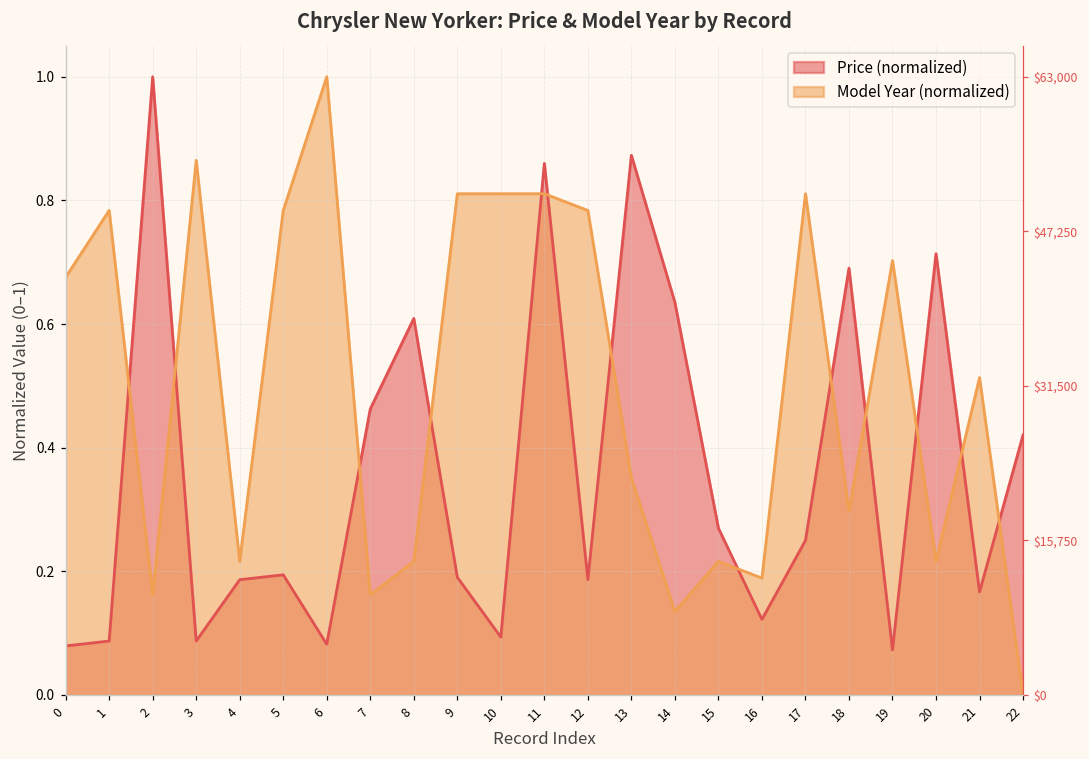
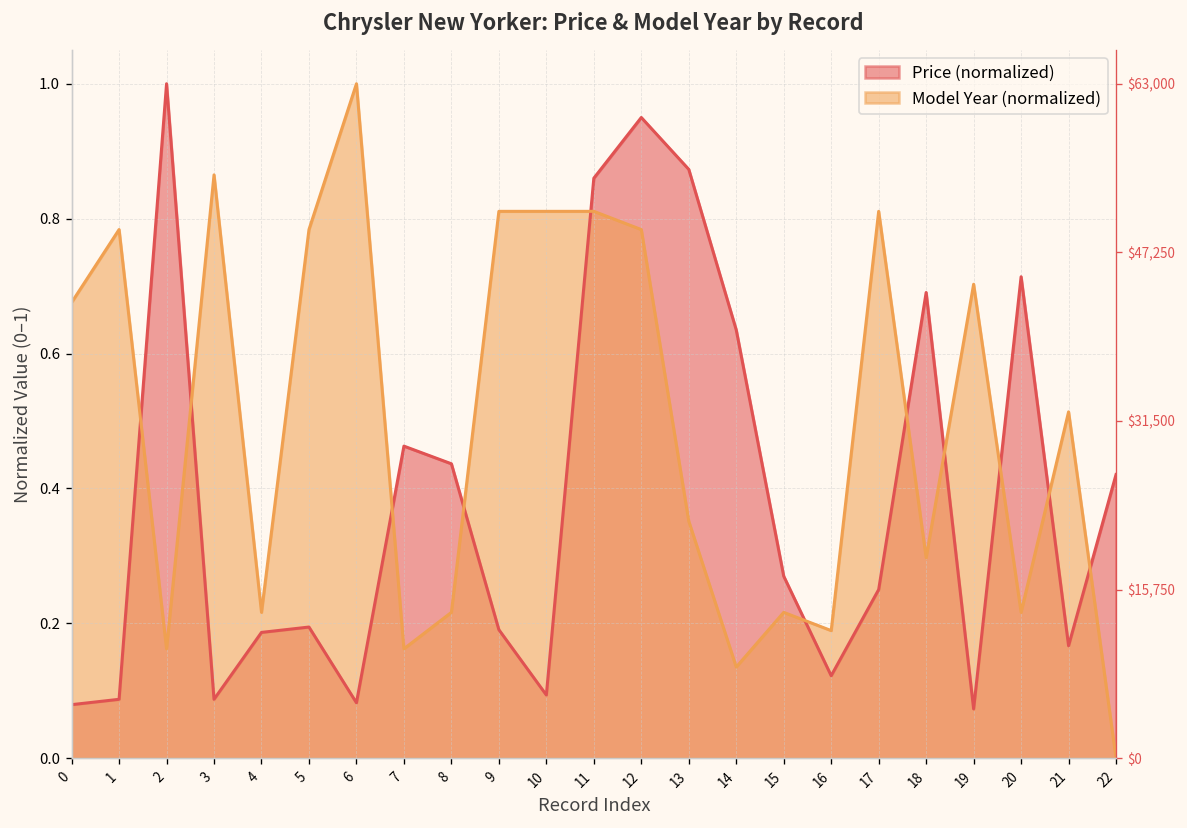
Price (normalized), 8: 0.61 -> 0.44
Price (normalized), 12: 0.19 -> 0.95
